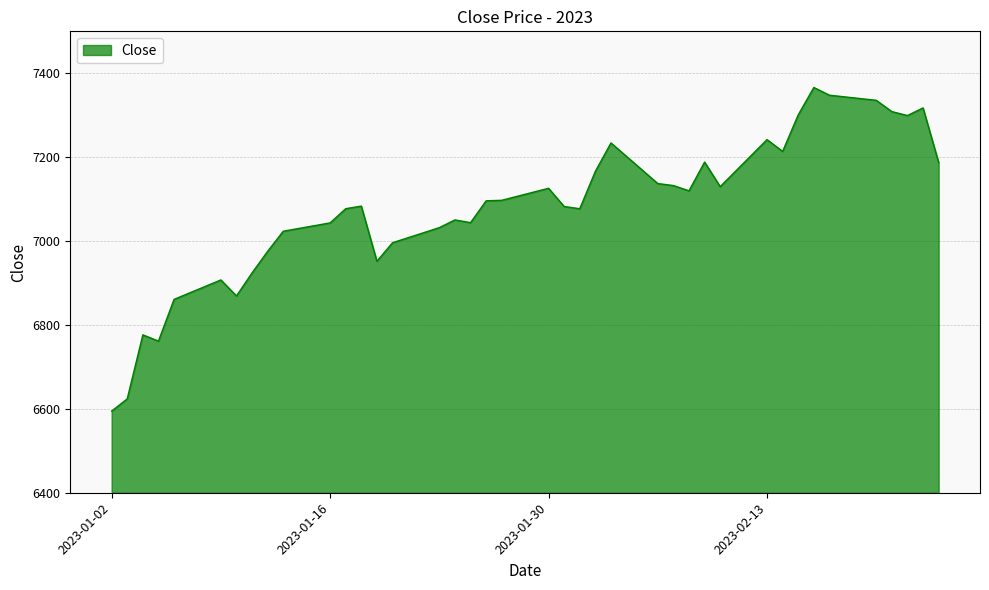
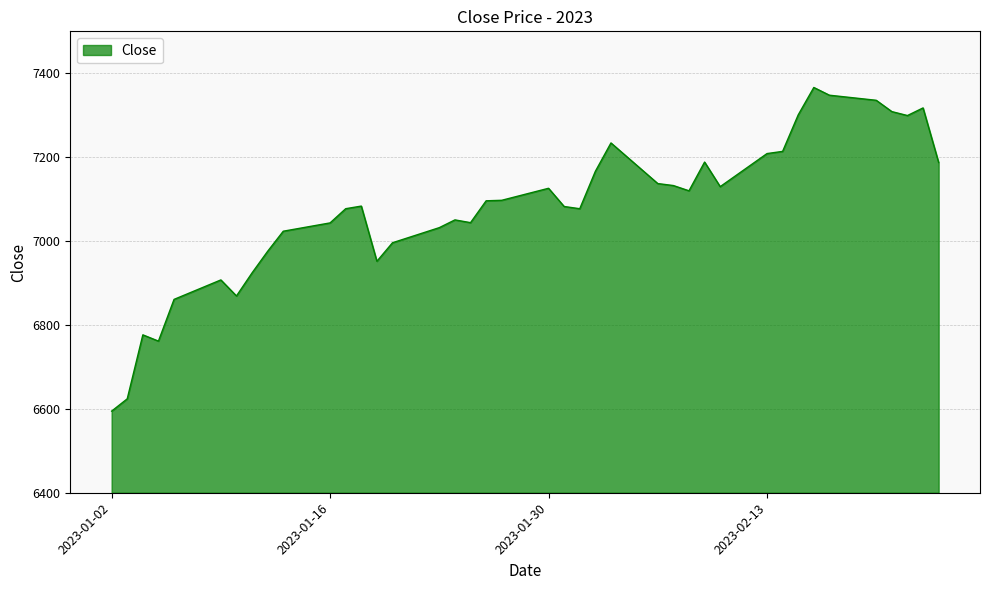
2023-02-13: 7240 -> 7210
